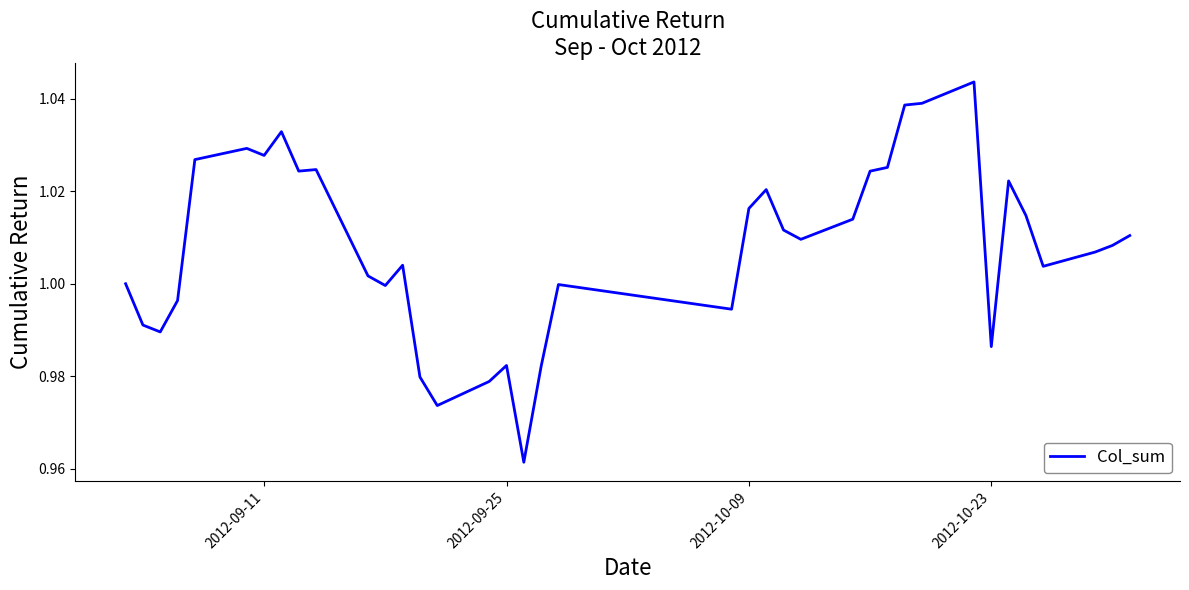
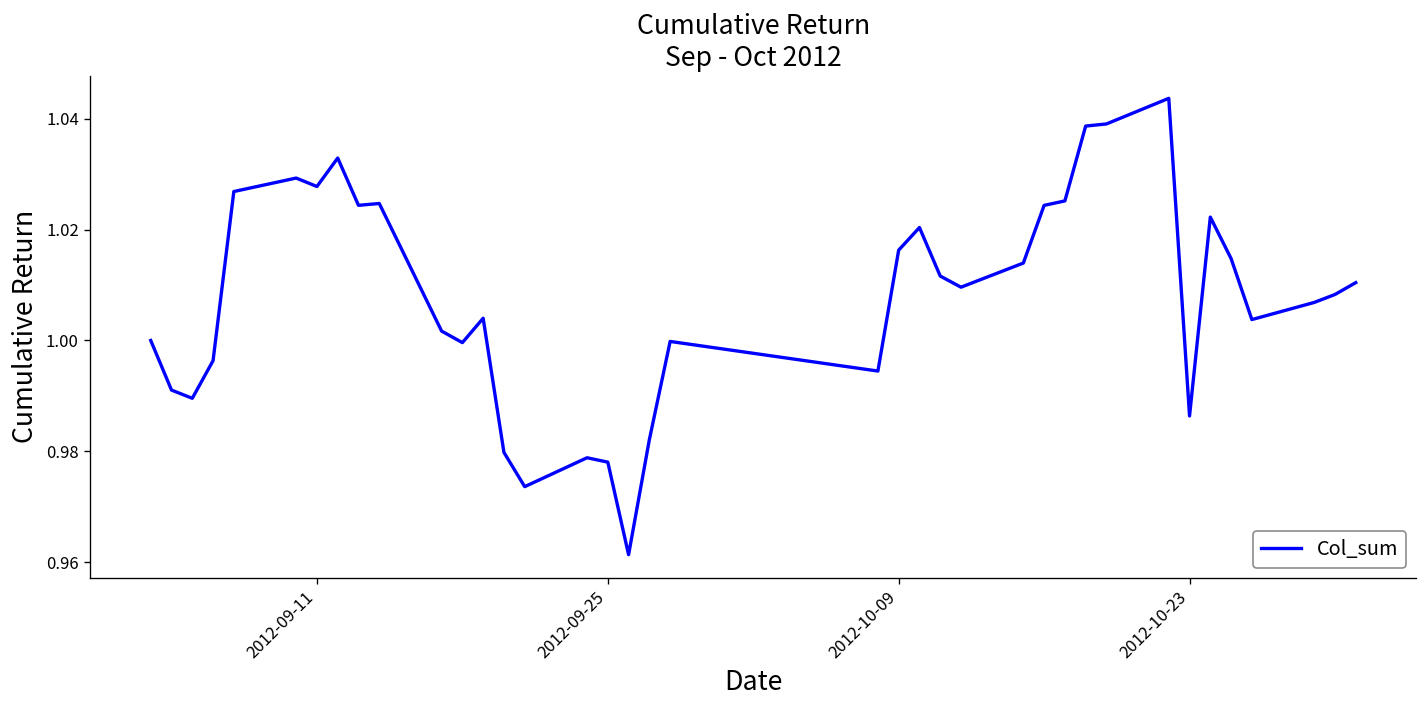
2012-09-25: 0.982 -> 0.978
